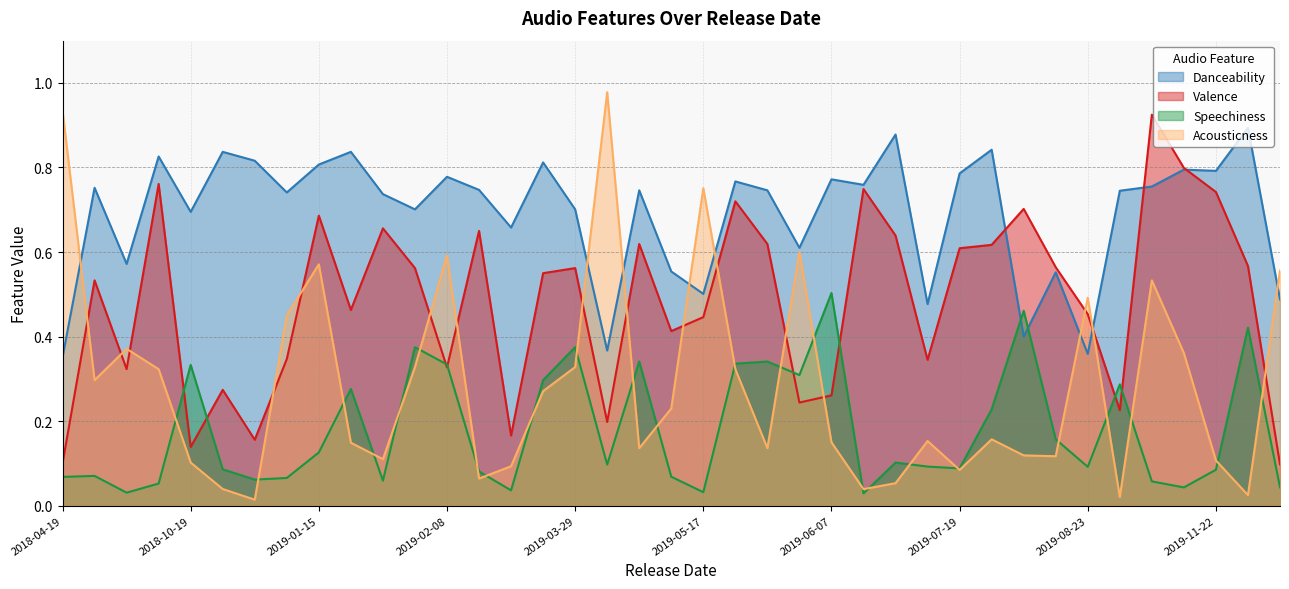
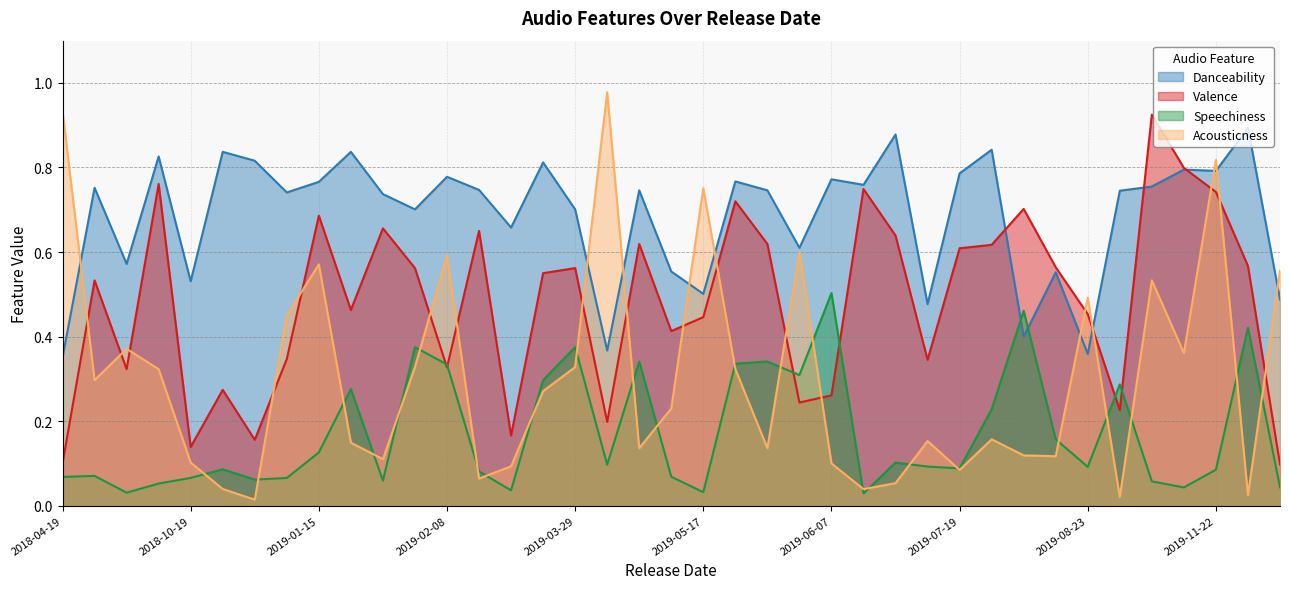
Danceability, 2018-10-19: 0.70 -> 0.53
Speechiness, 2018-10-19: 0.33 -> 0.07
Danceability, 2019-01-15: 0.81 -> 0.77
Acousticness, 2019-06-07: 0.15 -> 0.10
Acousticness, 2019-11-22: 0.11 -> 0.82
